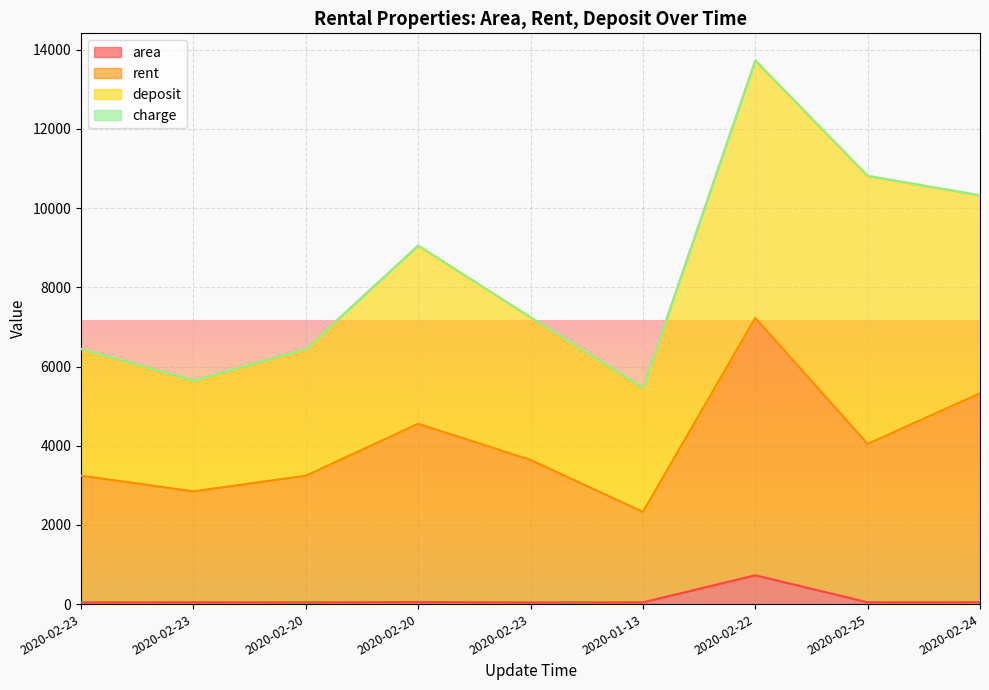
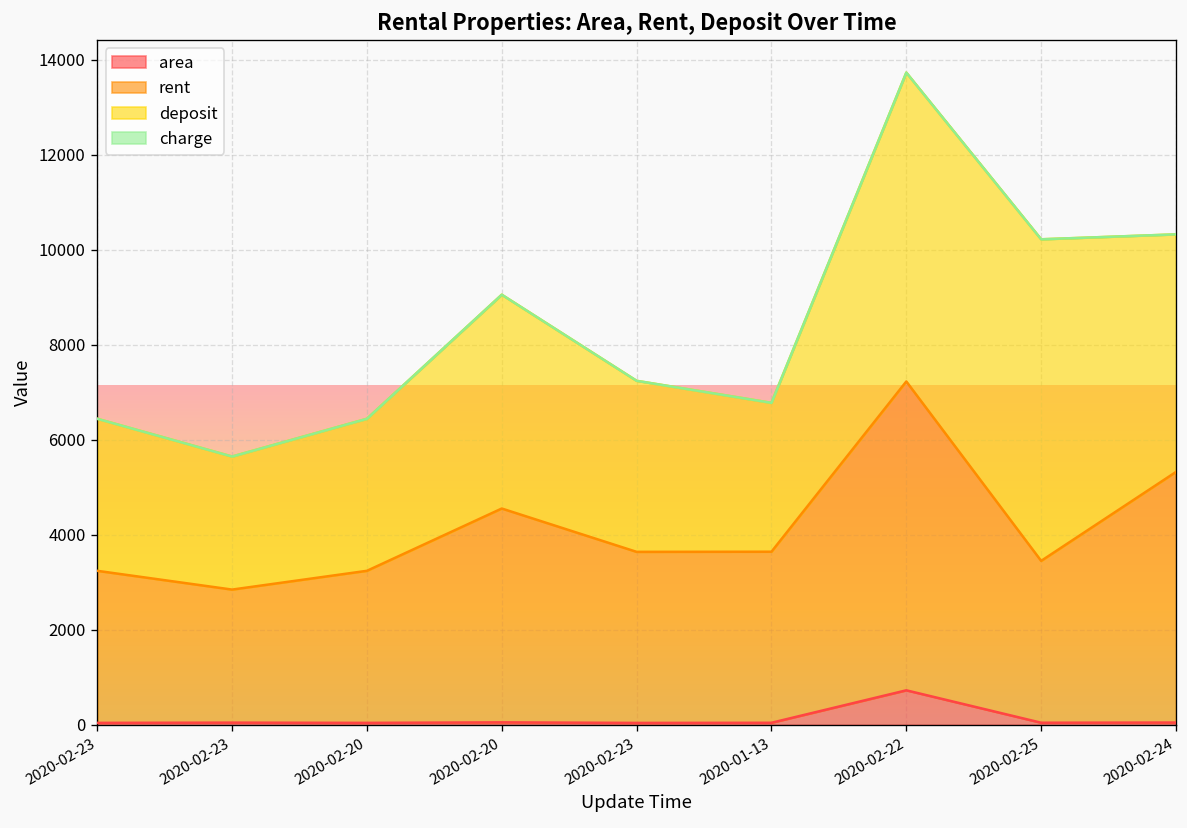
rent, 2020-01-13: 2300 -> 3600
rent, 2020-02-25: 4000 -> 3400
